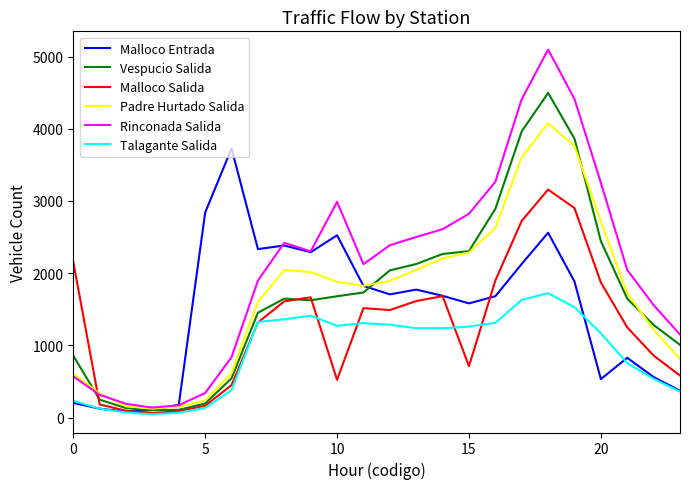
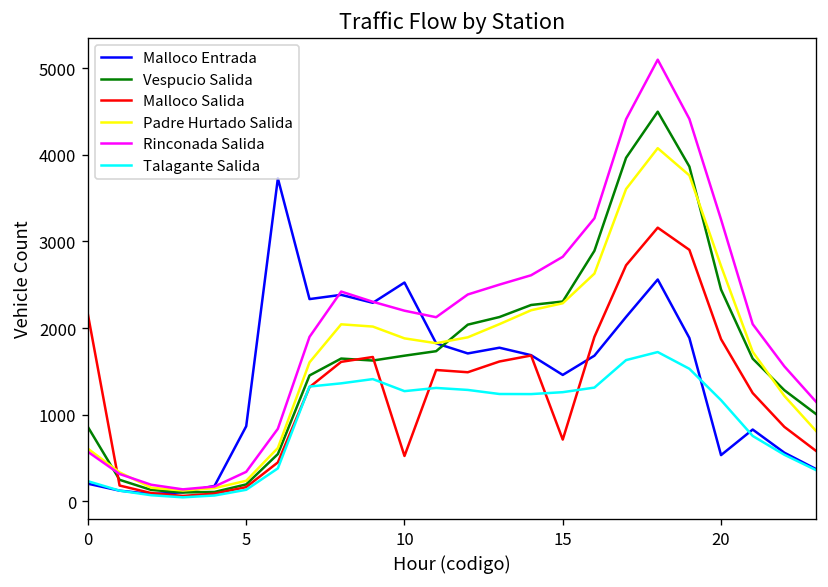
Malloco Entrada, 5: 2800 -> 900
Rinconada Salida, 10: 3000 -> 2200
Malloco Entrada, 15: 1600 -> 1500
